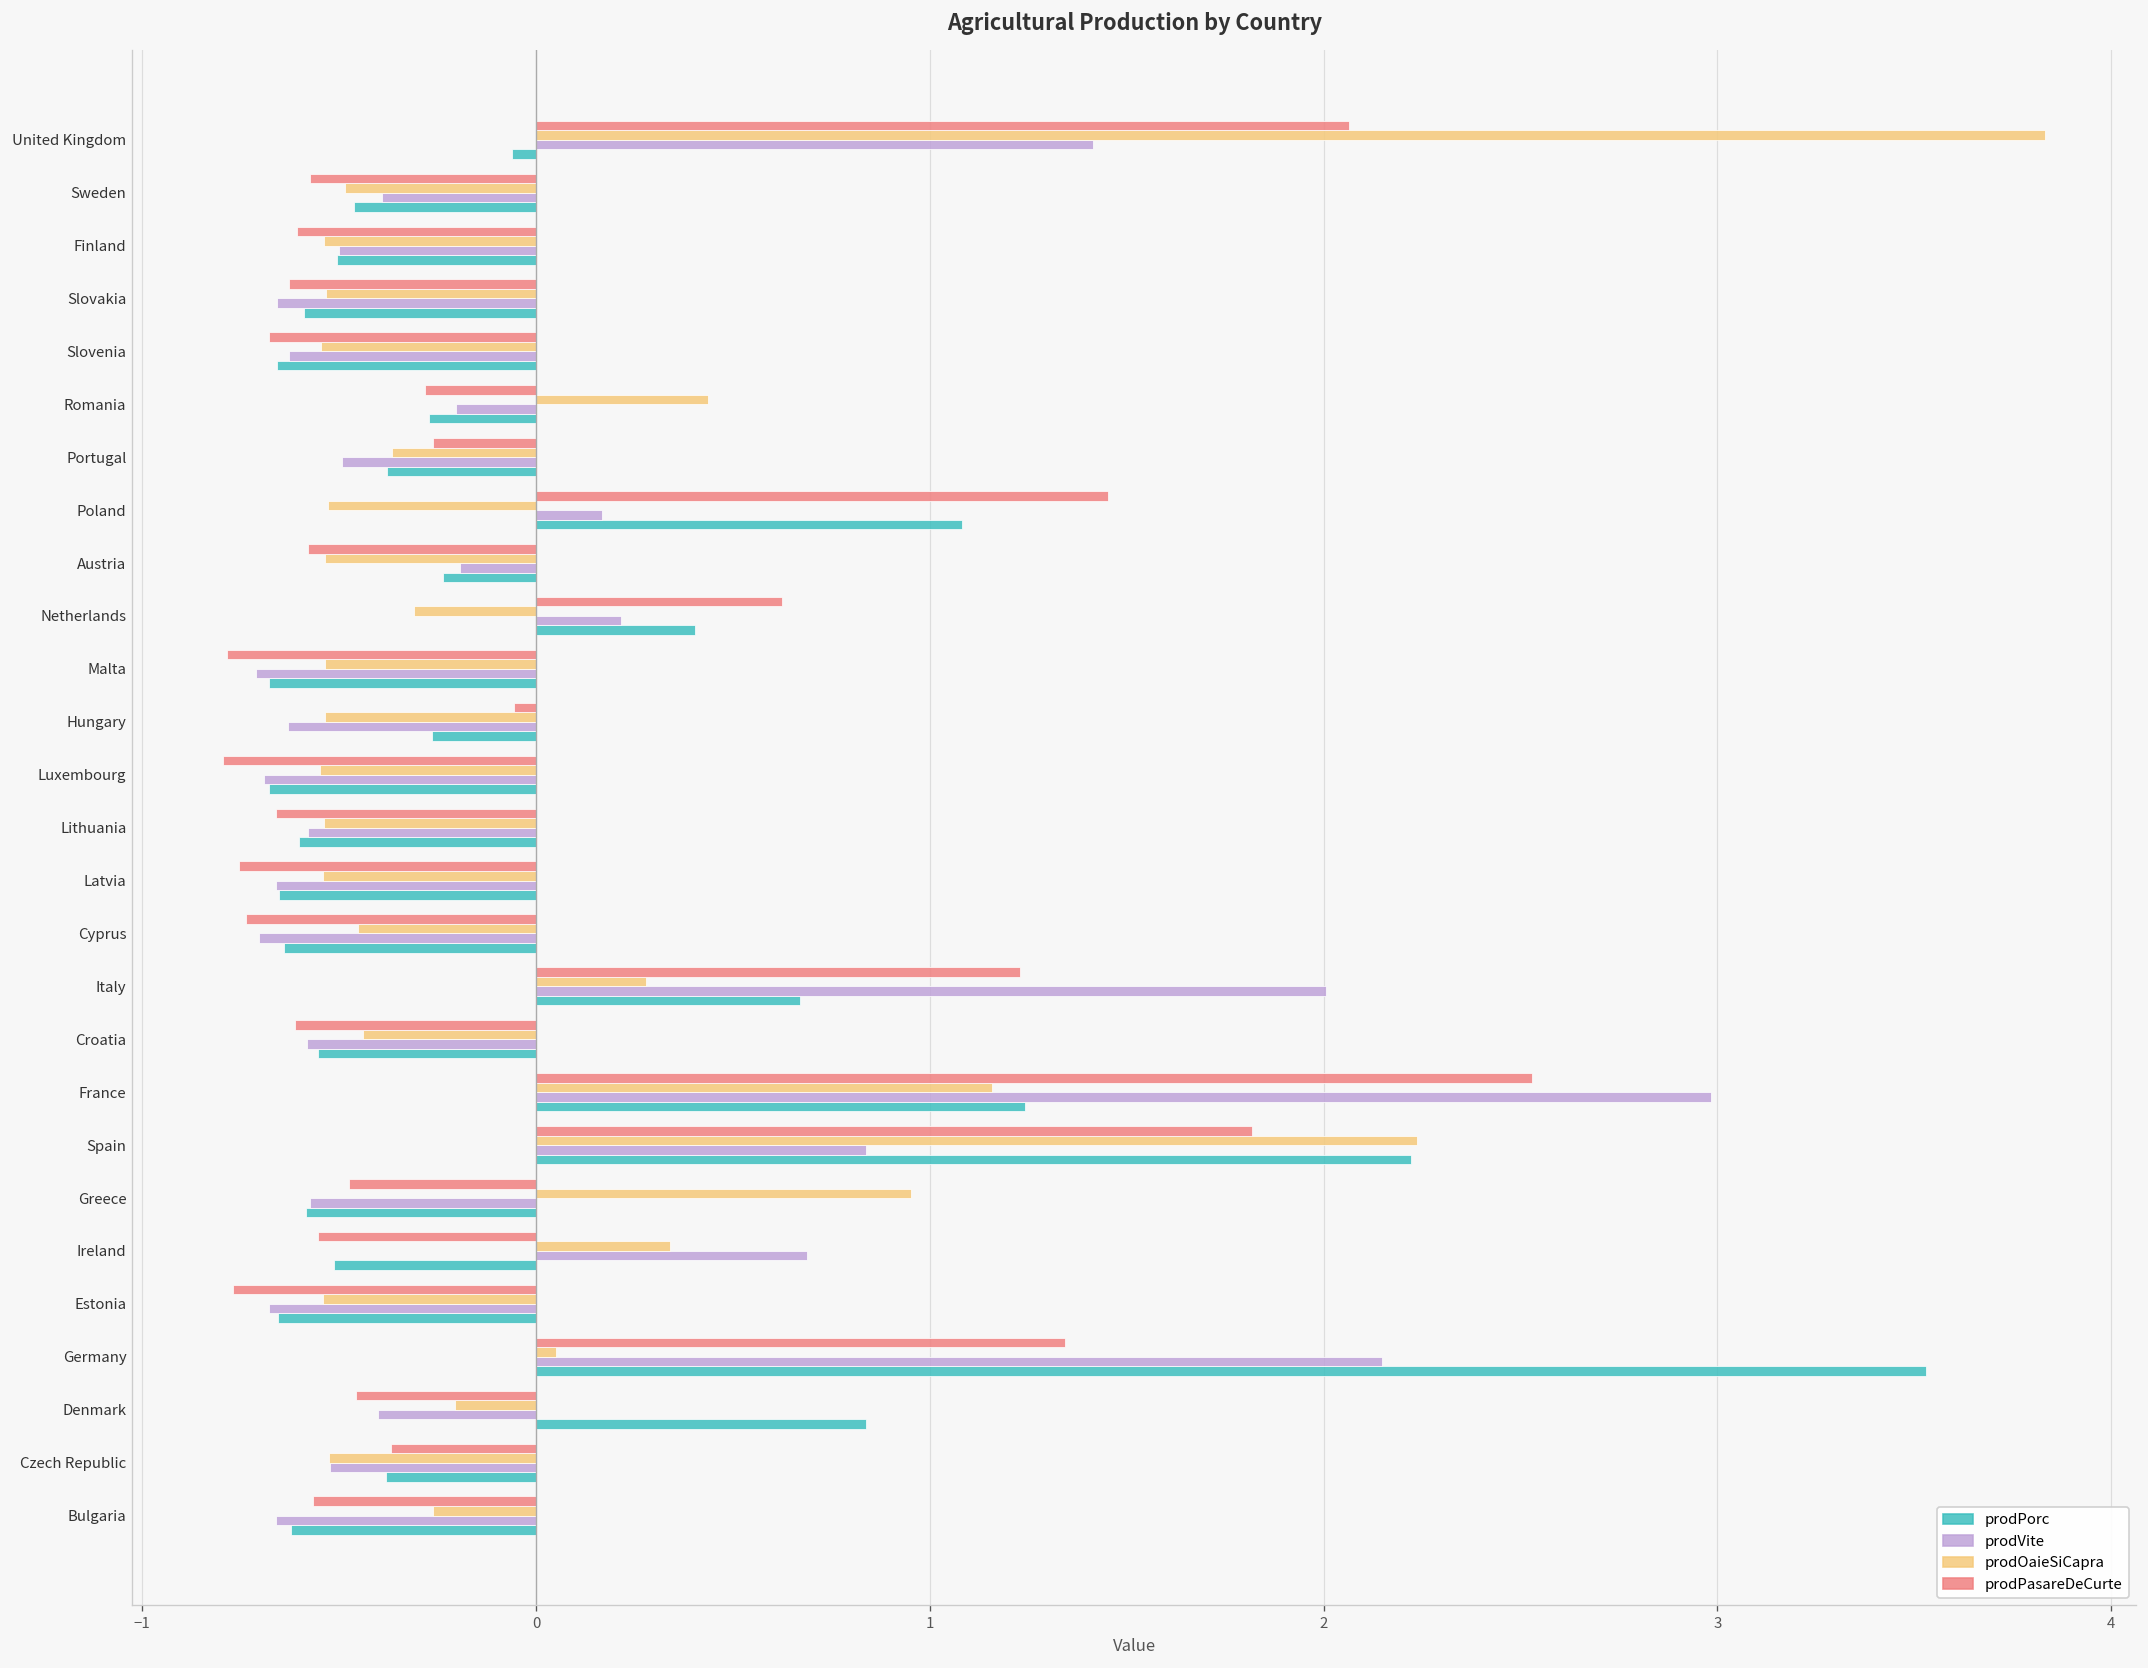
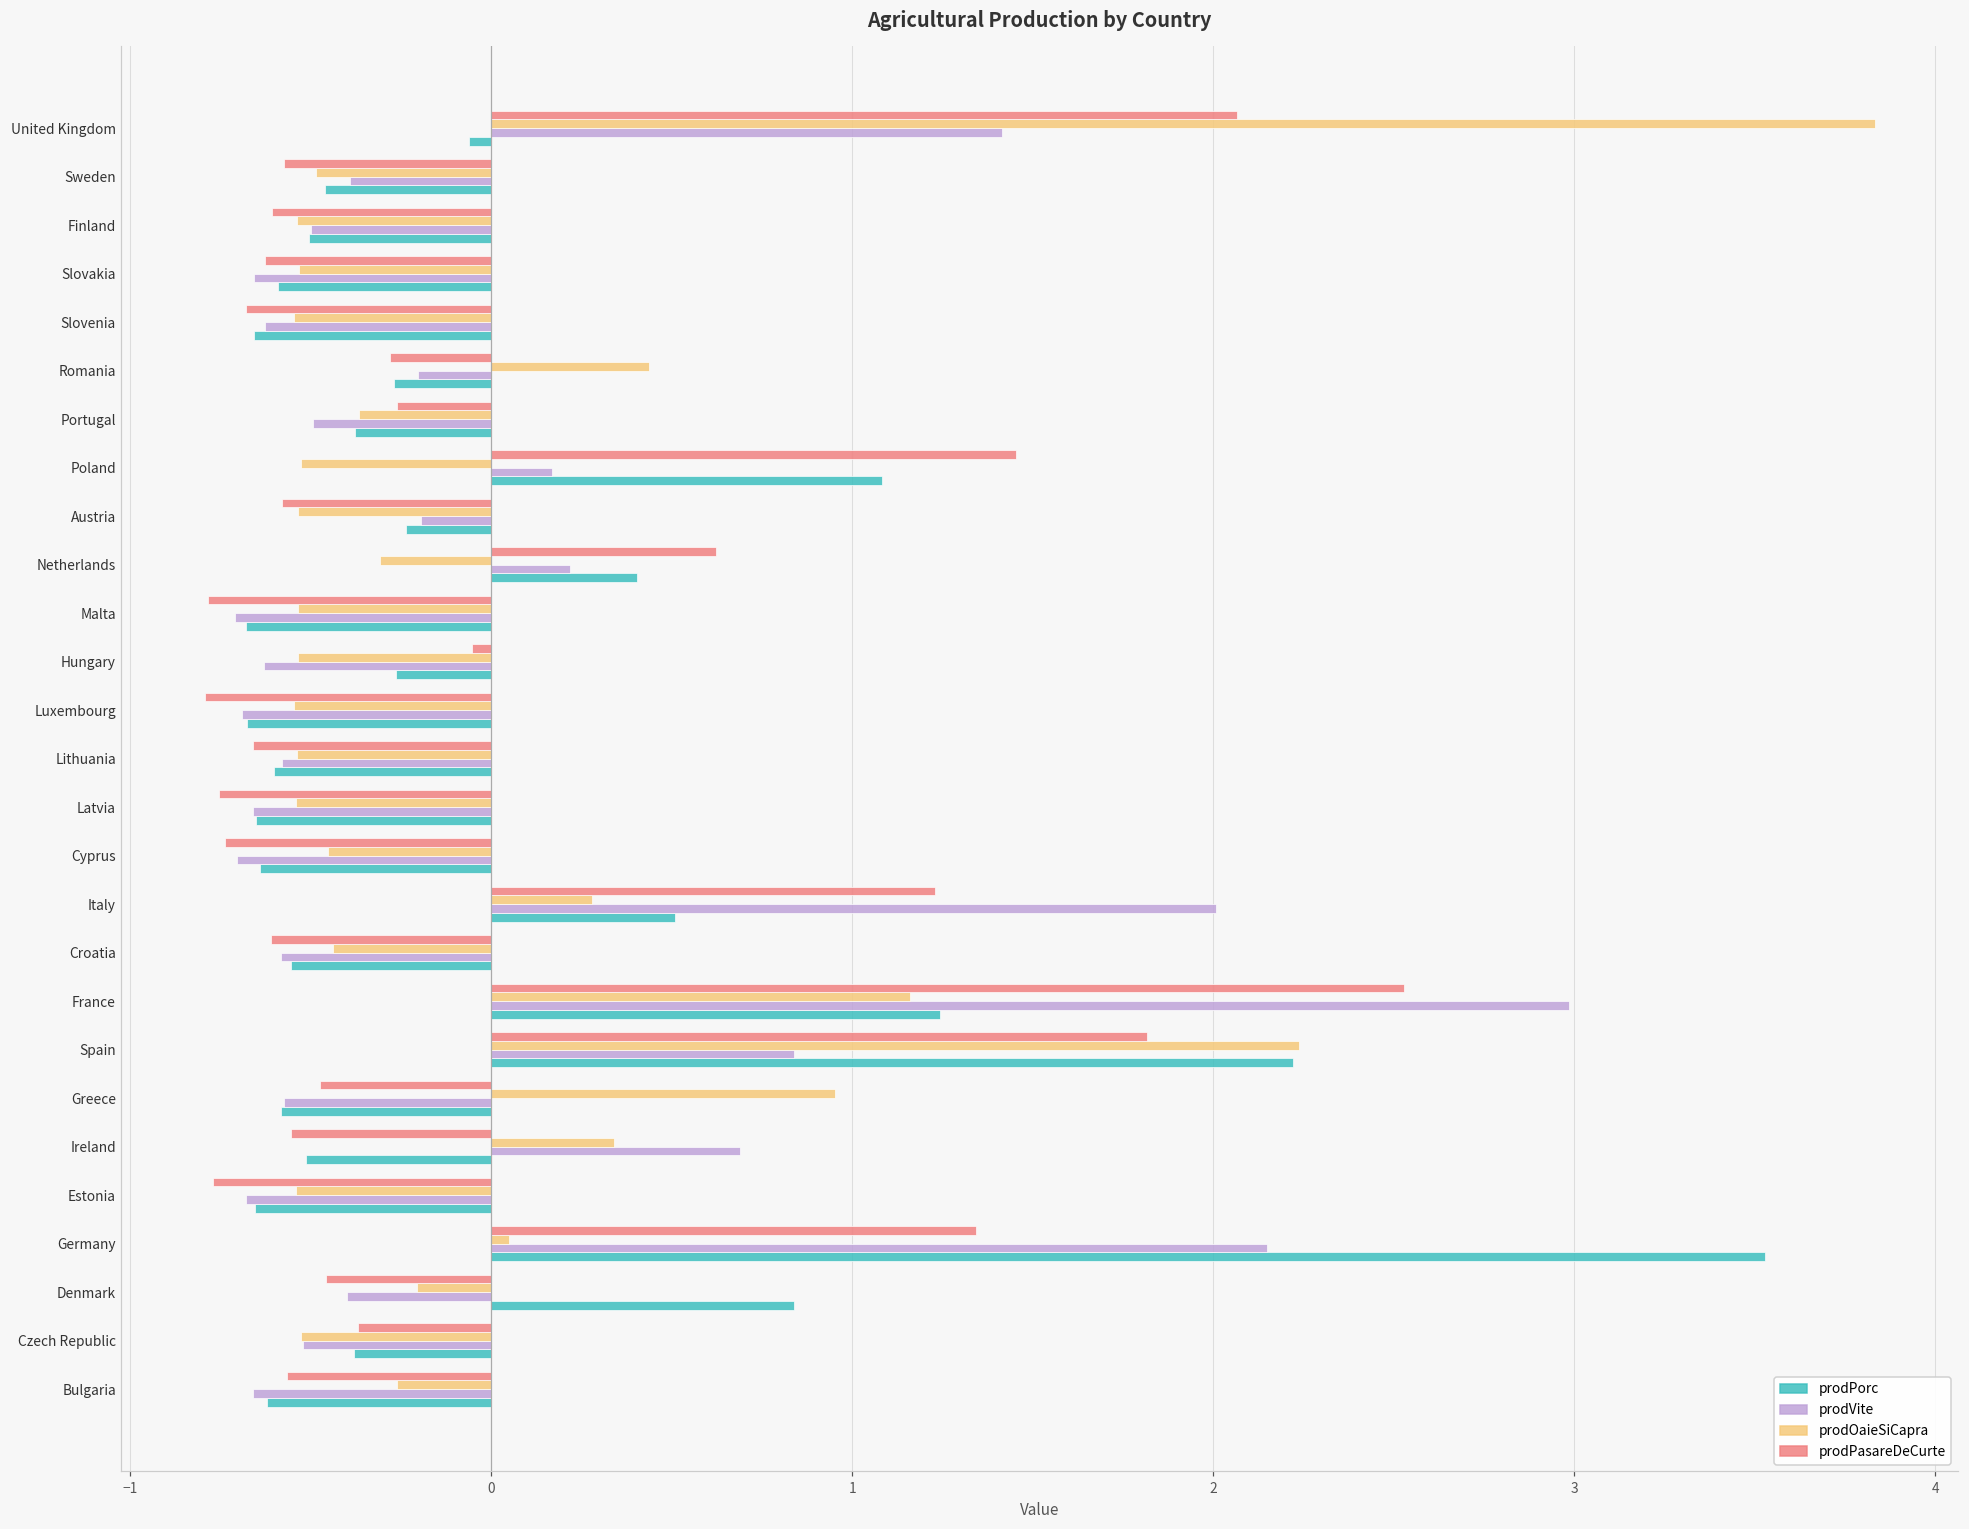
prodPorc, Italy: 0.67 -> 0.51
